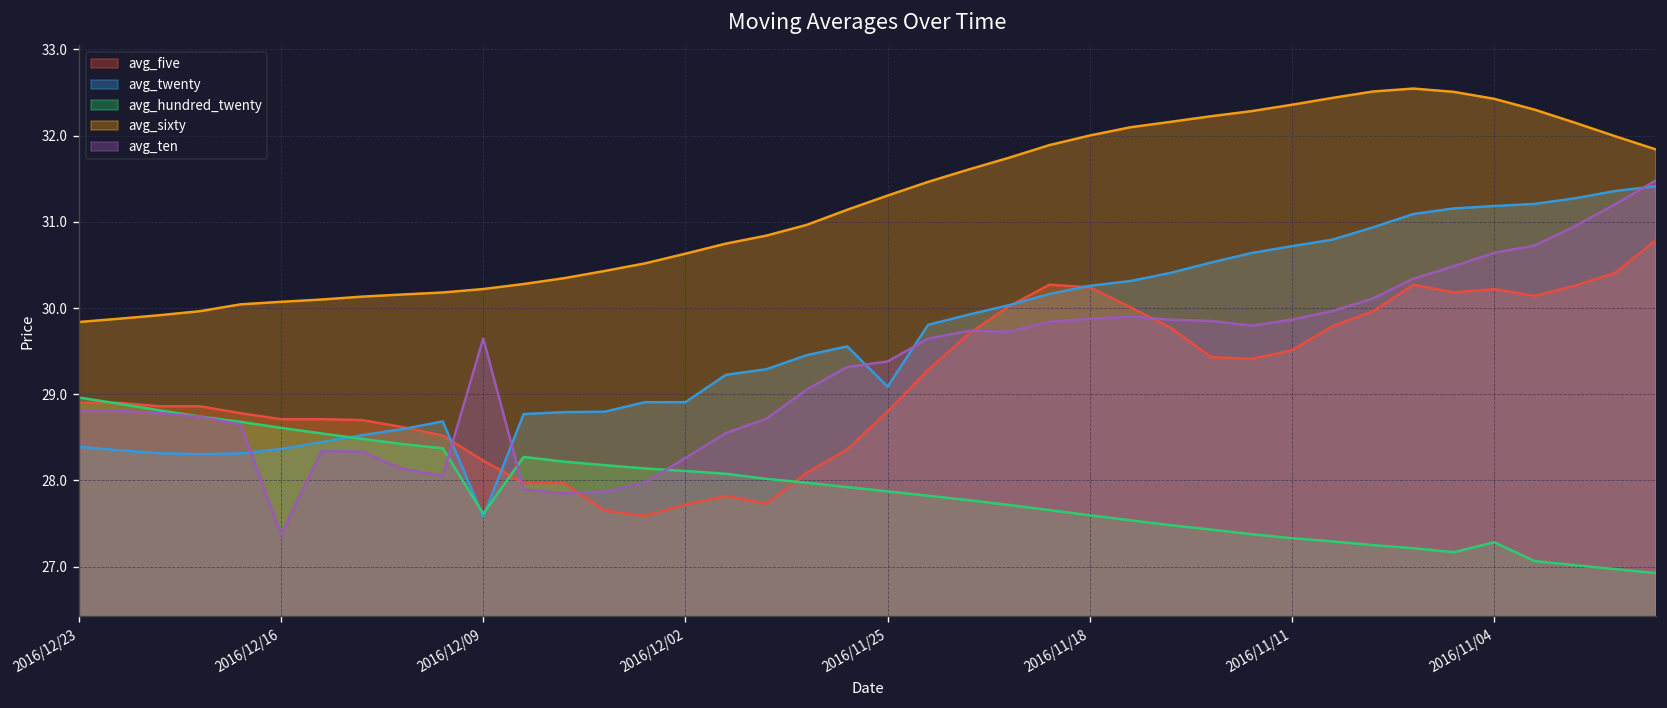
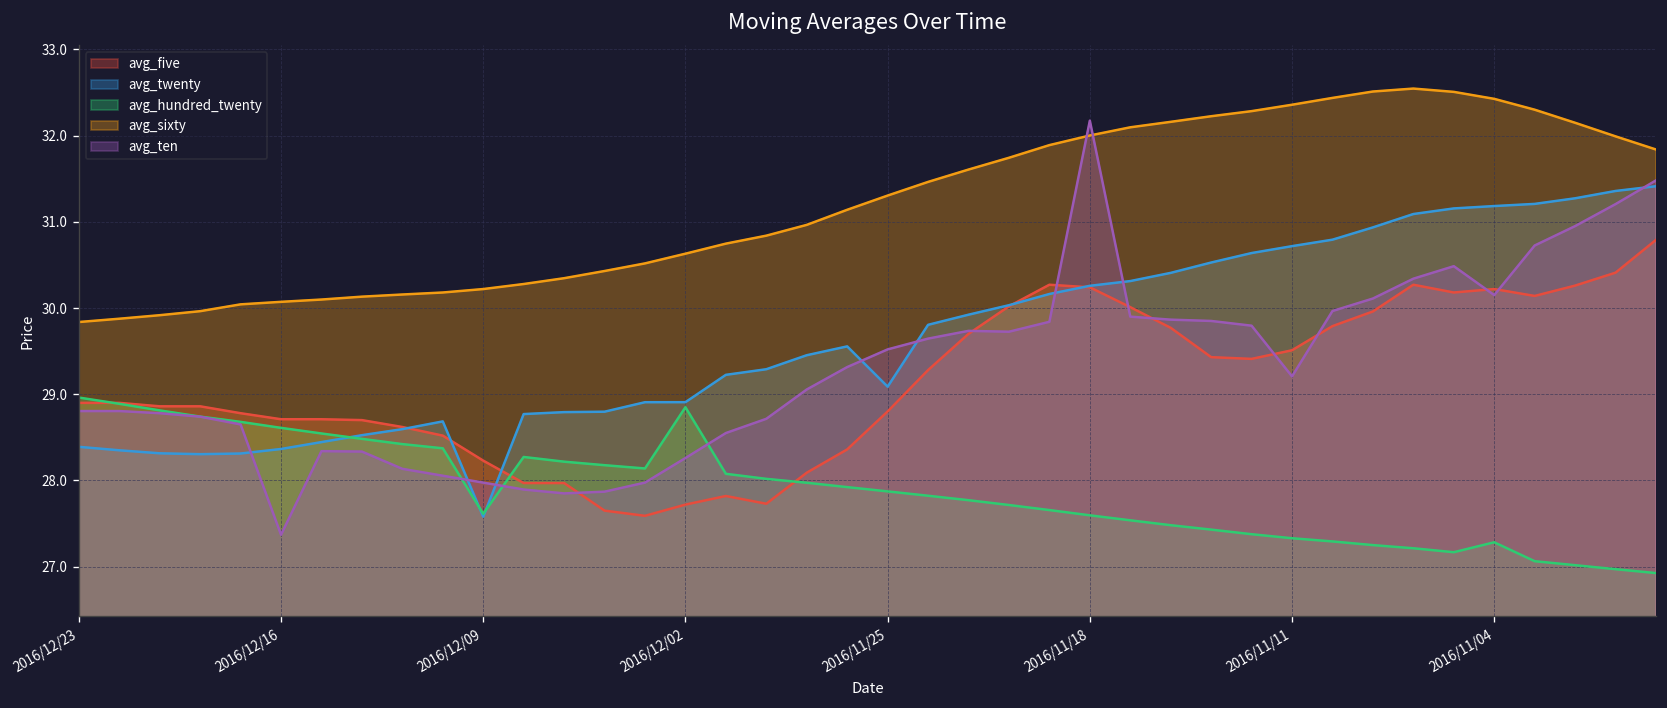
avg_ten, 2016/12/09: 29.6 -> 28.0
avg_hundred_twenty, 2016/12/02: 28.1 -> 28.8
avg_ten, 2016/11/25: 29.4 -> 29.5
avg_ten, 2016/11/18: 29.9 -> 32.2
avg_ten, 2016/11/11: 29.9 -> 29.2
avg_ten, 2016/11/04: 30.6 -> 30.2
